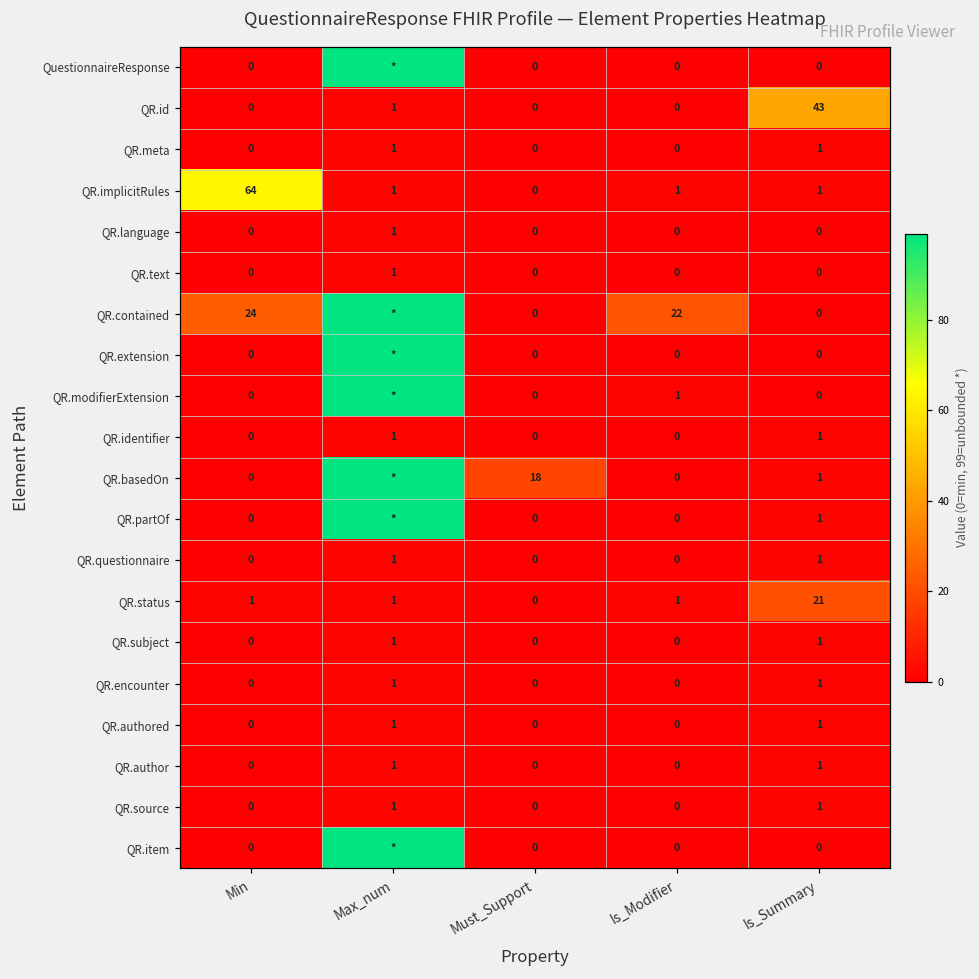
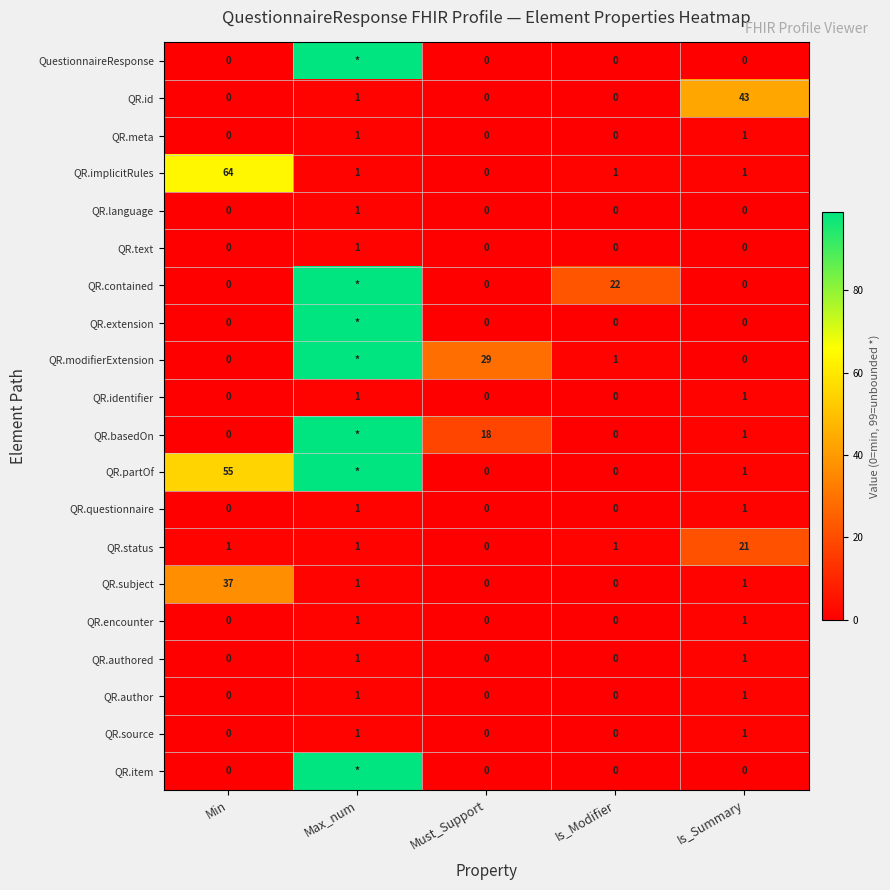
QR.contained, Min: 24 -> 0
QR.modifierExtension, Must_Support: 0 -> 29
QR.partOf, Min: 0 -> 55
QR.subject, Min: 0 -> 37
